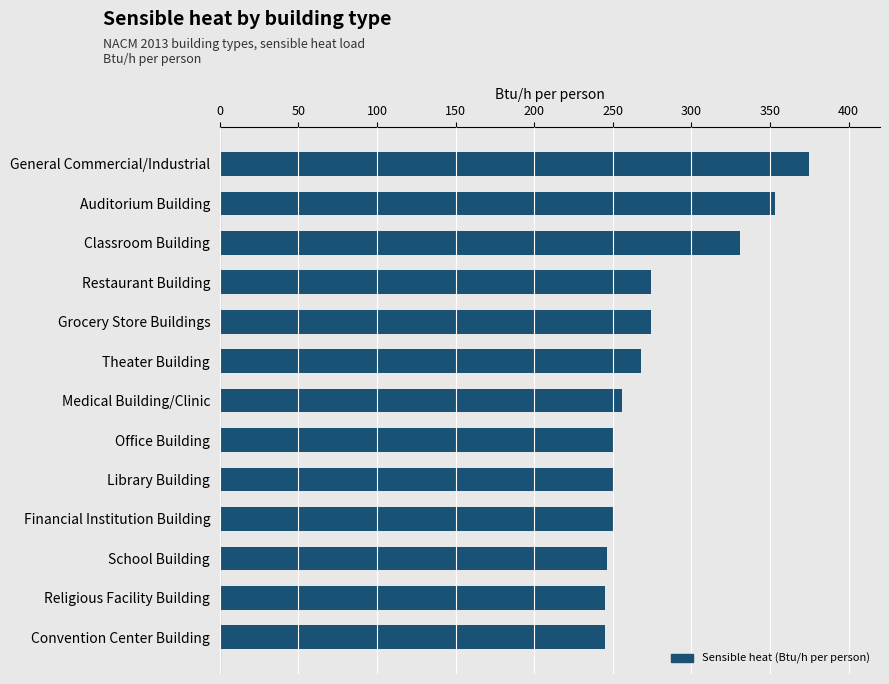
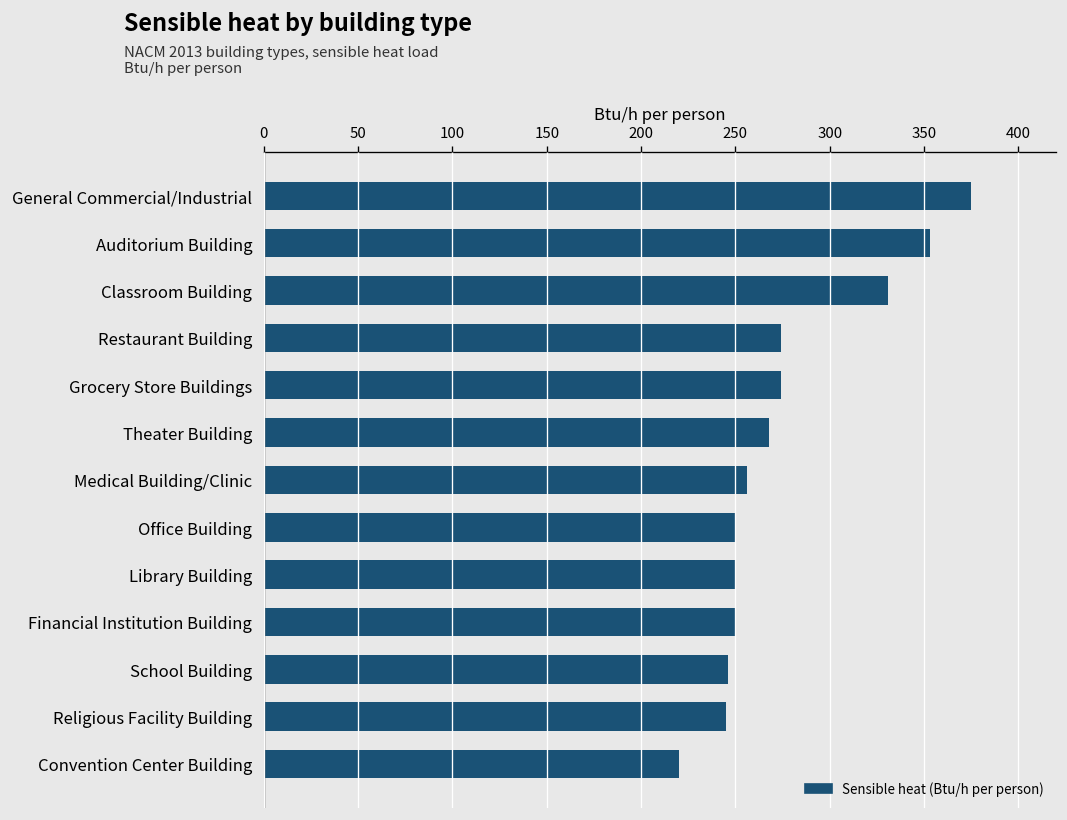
Convention Center Building: 245 -> 220
